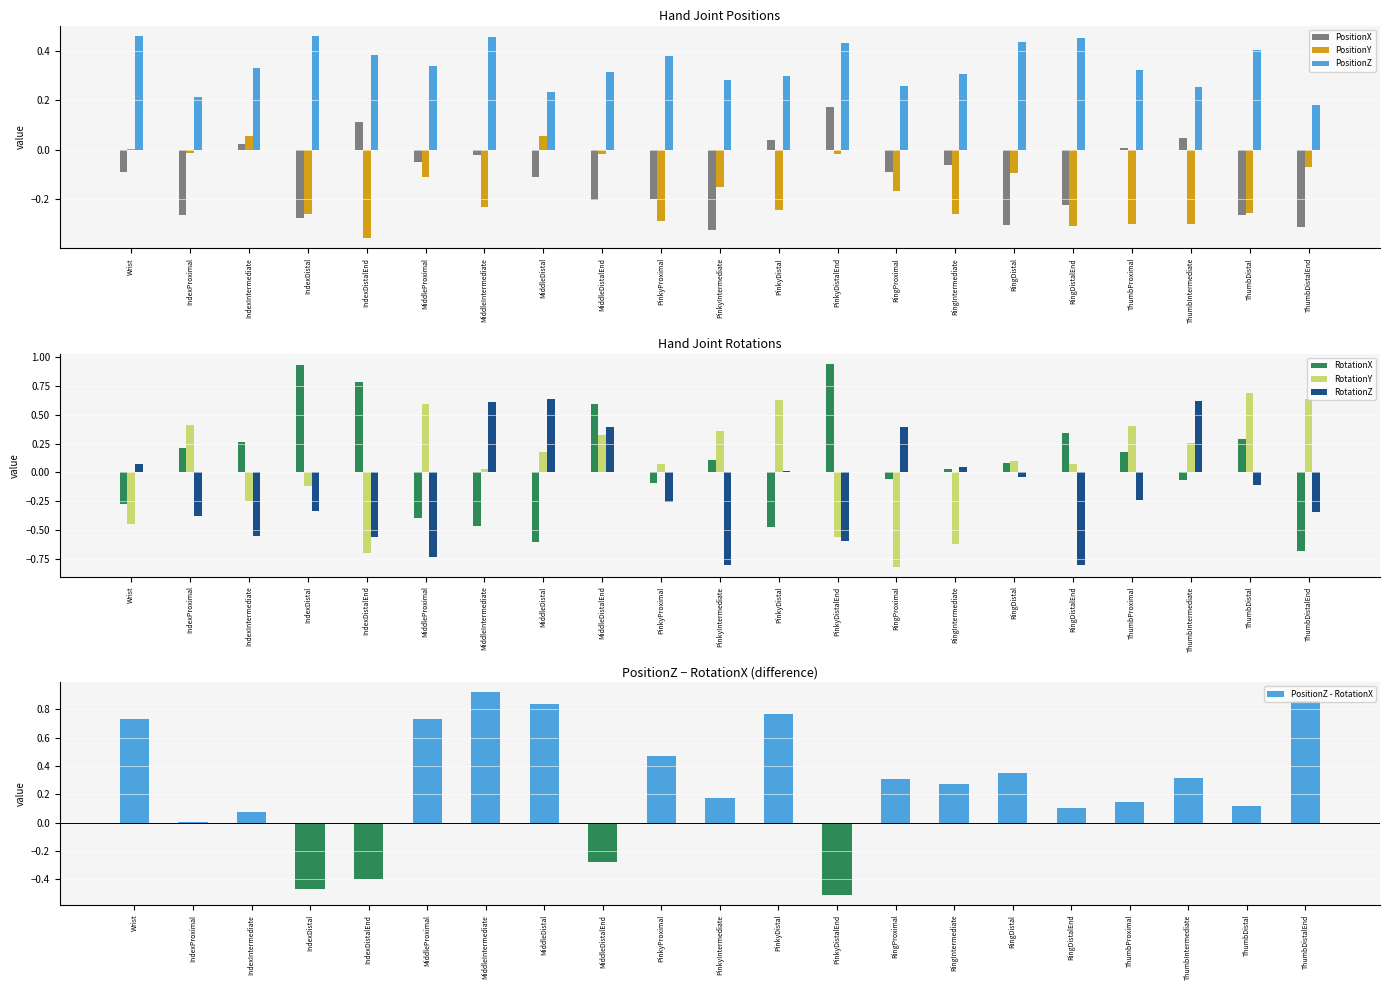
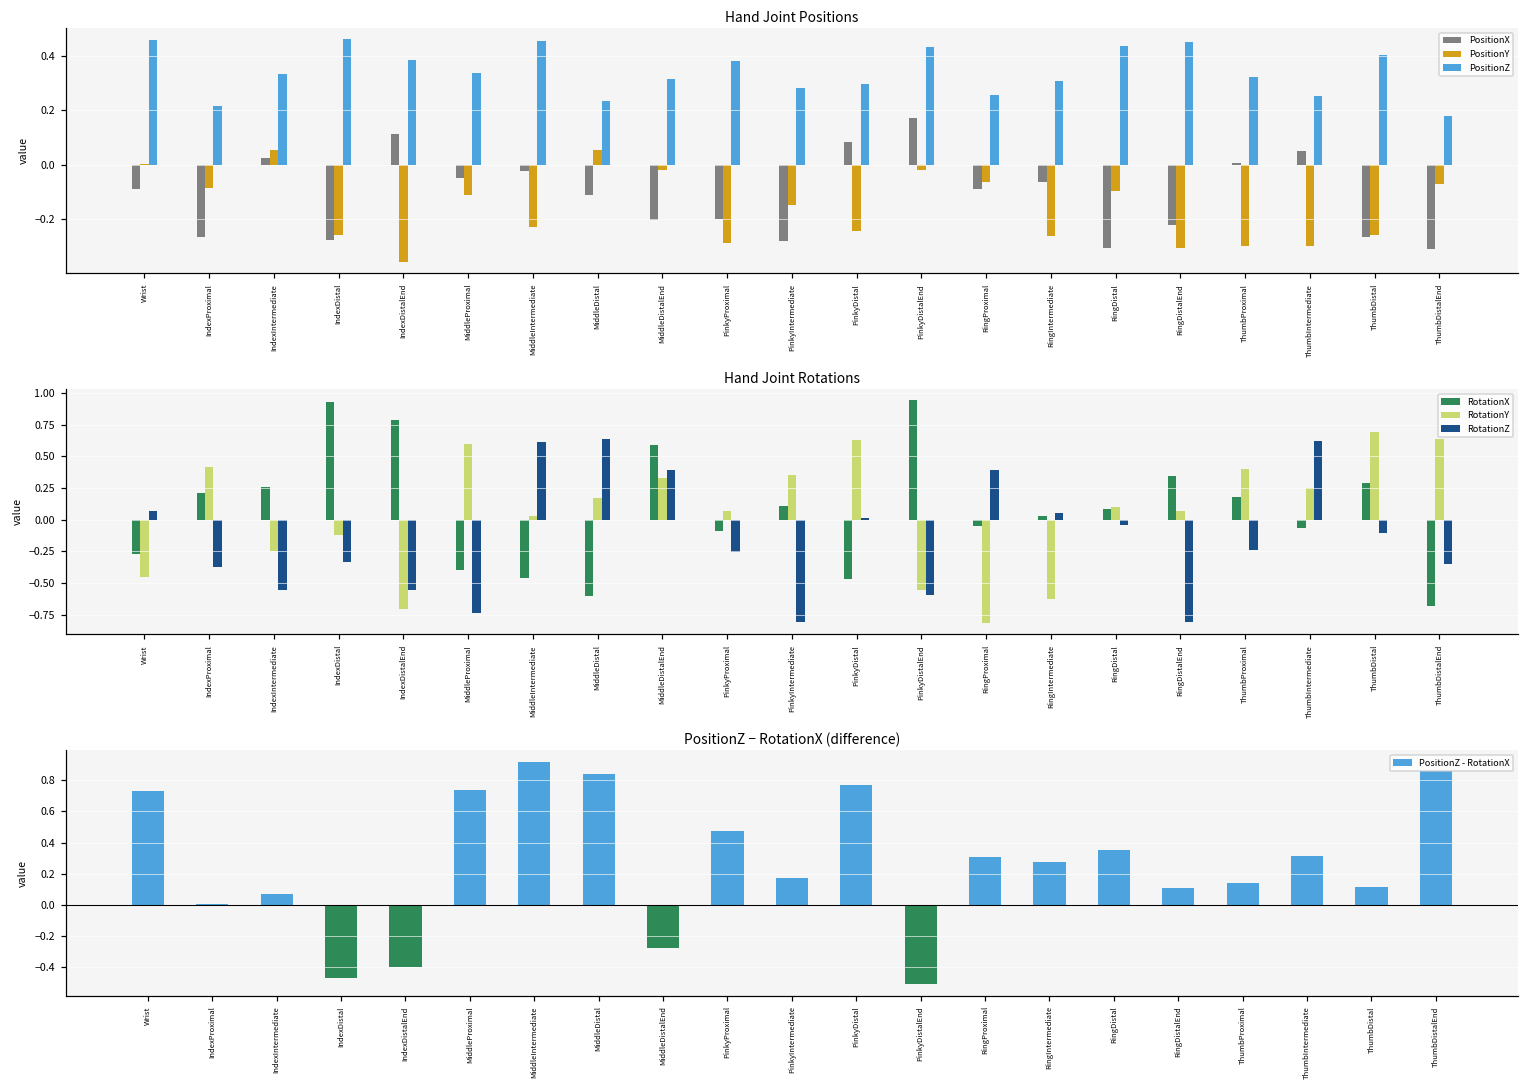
Hand Joint Positions, PositionY, IndexProximal: -0.01 -> -0.08
Hand Joint Positions, PositionX, PinkyIntermediate: -0.32 -> -0.28
Hand Joint Positions, PositionX, PinkyDistal: 0.04 -> 0.08
Hand Joint Positions, PositionY, RingProximal: -0.17 -> -0.06
